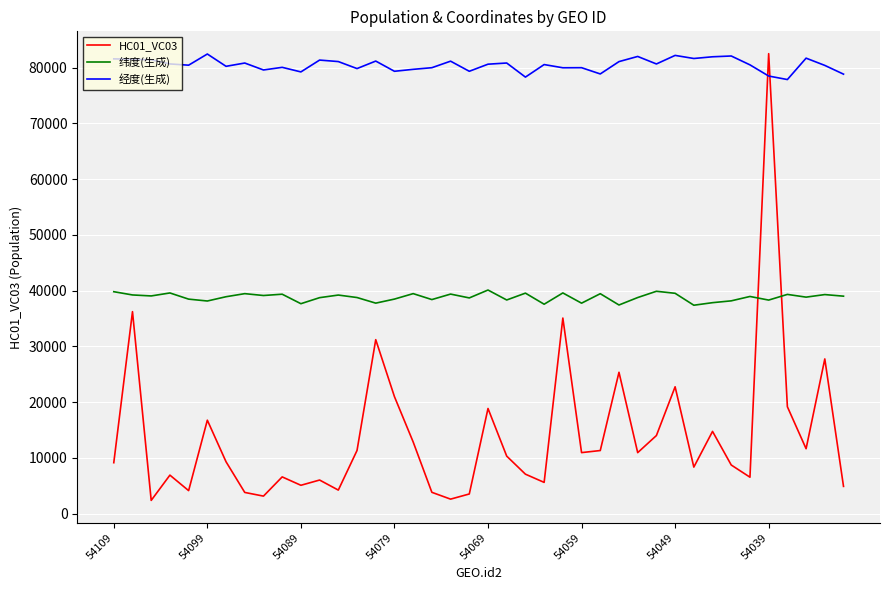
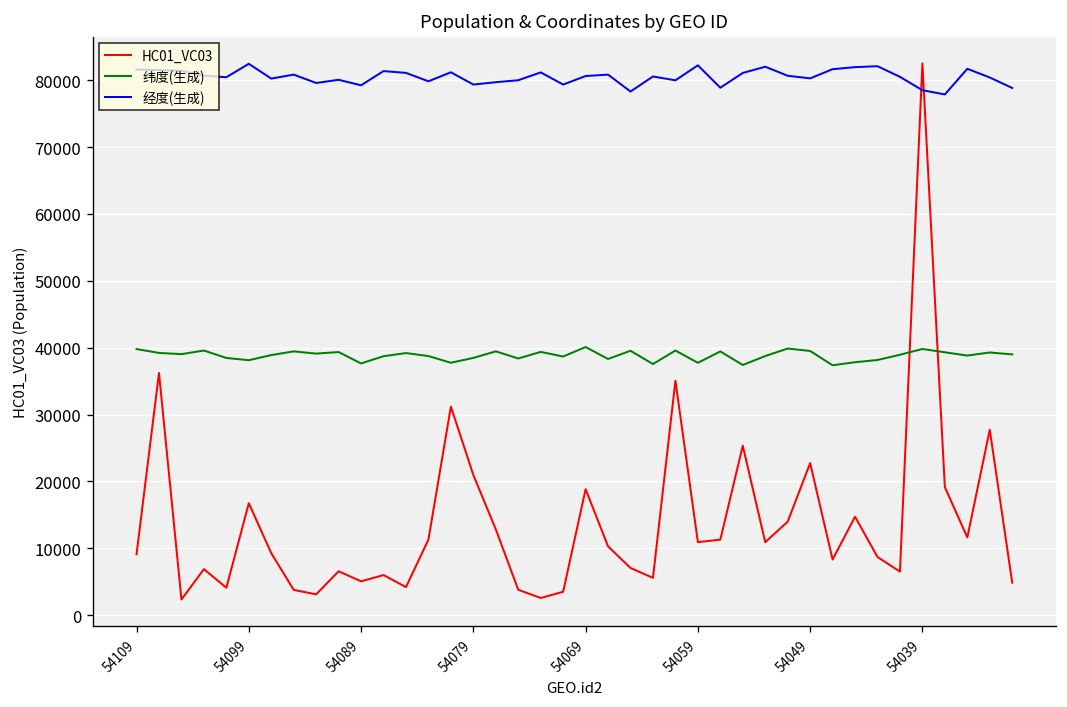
经度(生成), 54059: 80000 -> 82000
经度(生成), 54049: 82000 -> 80000
纬度(生成), 54039: 38000 -> 40000
